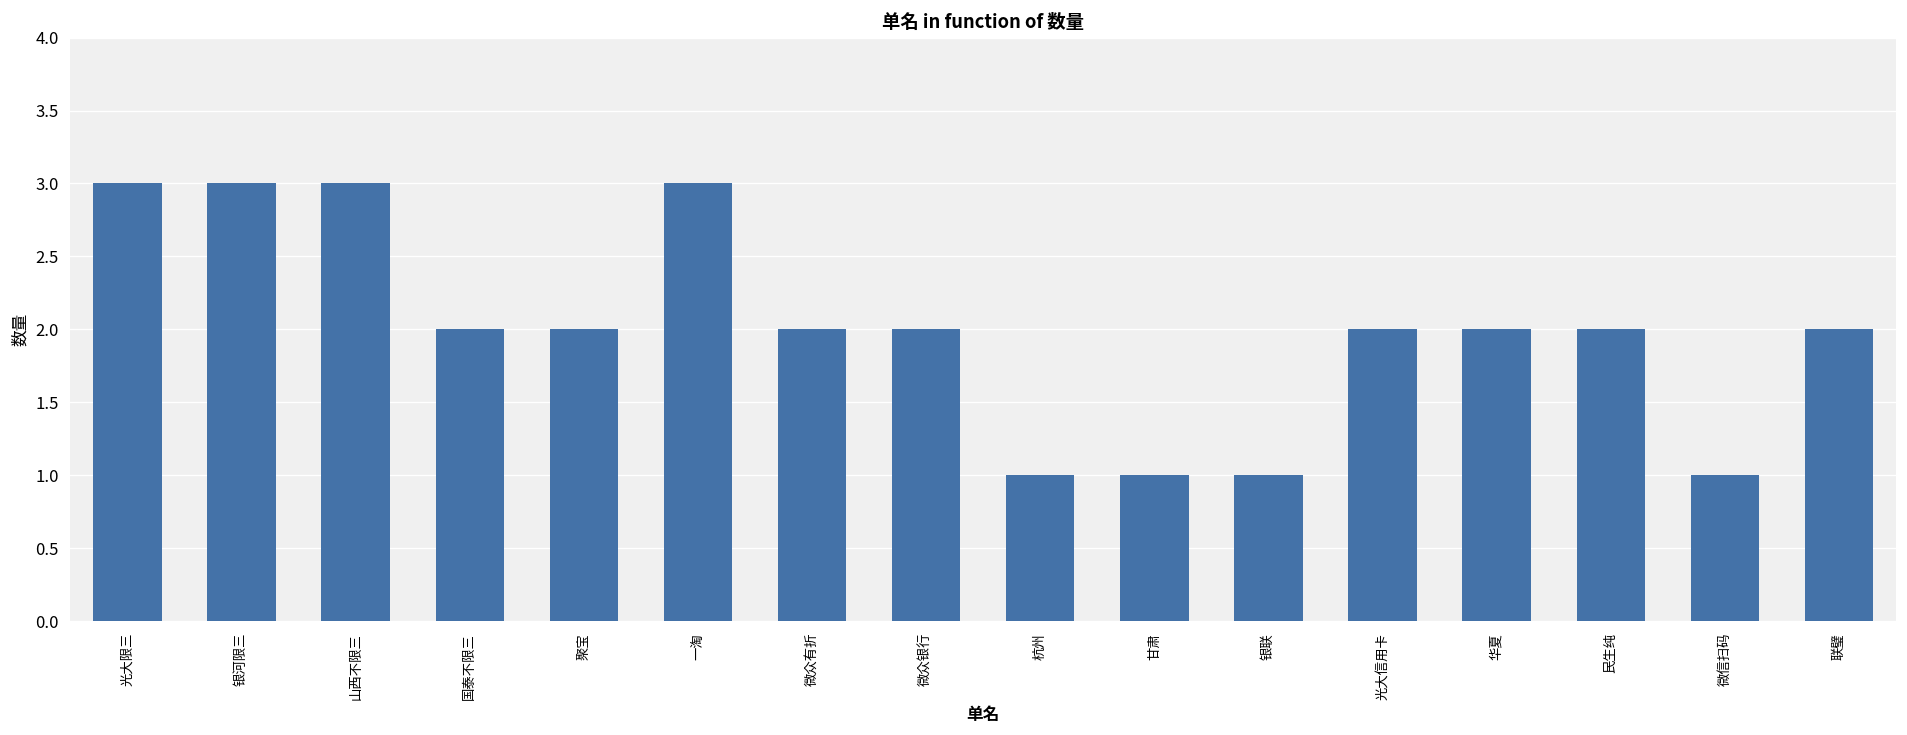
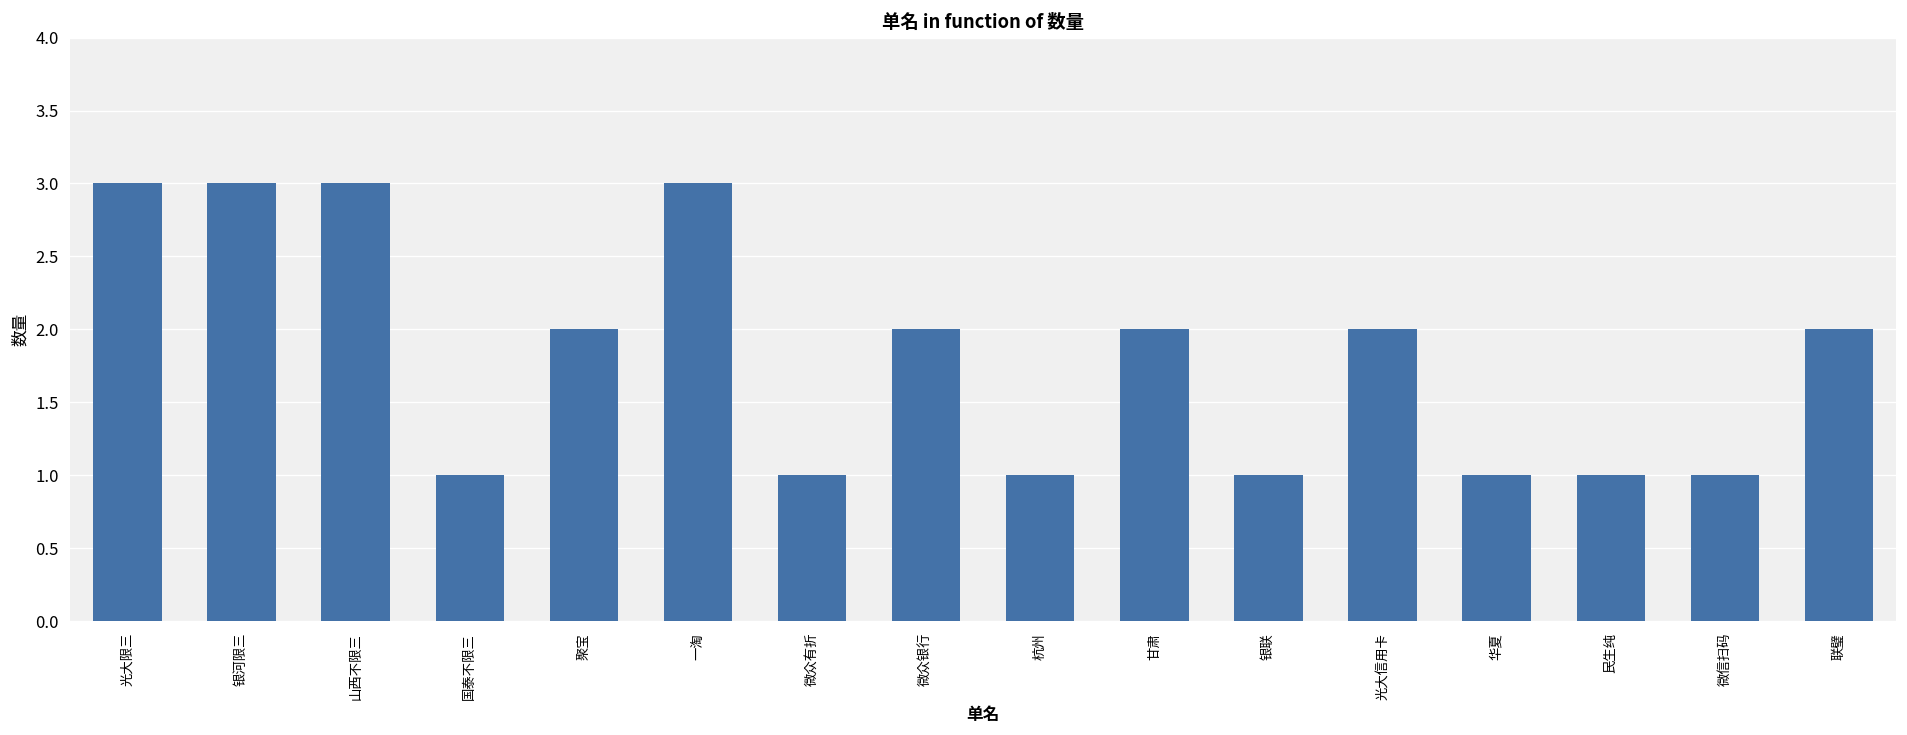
国泰不限三: 2 -> 1
微众有折: 2 -> 1
甘肃: 1 -> 2
华夏: 2 -> 1
民生纯: 2 -> 1
